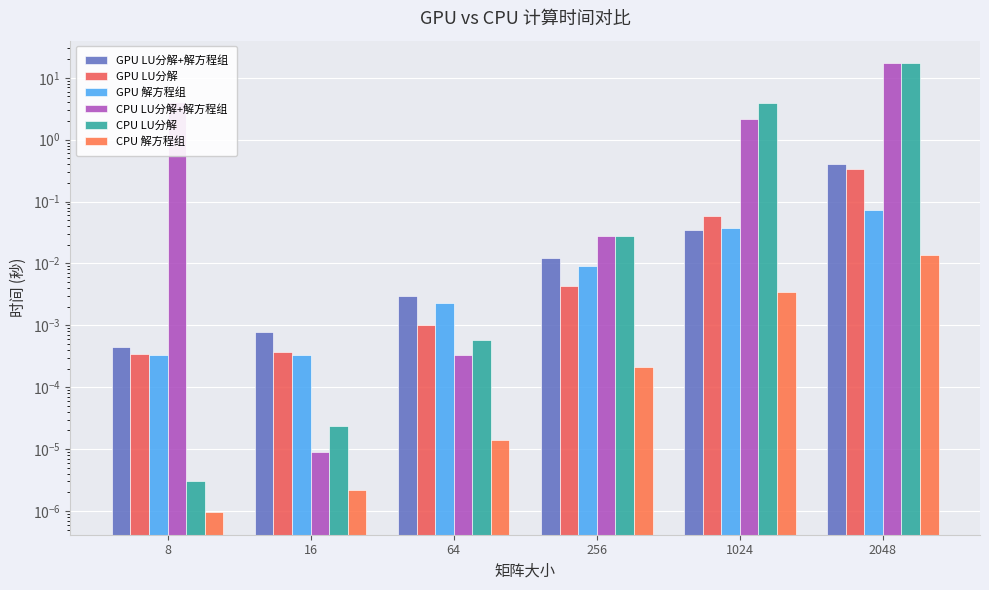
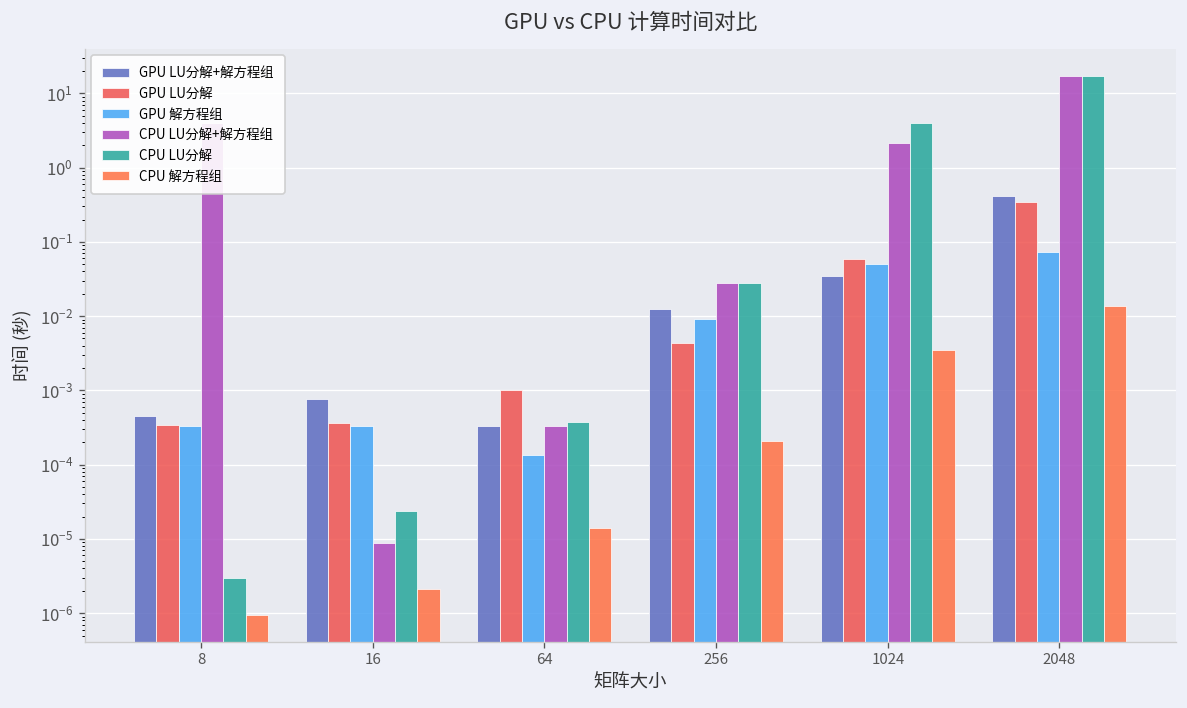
GPU LU分解+解方程组, 64: 0.003 -> 0.0003
GPU 解方程组, 64: 0.0023 -> 0.00014
CPU LU分解, 64: 0.0006 -> 0.0004
GPU 解方程组, 1024: 0.04 -> 0.05
